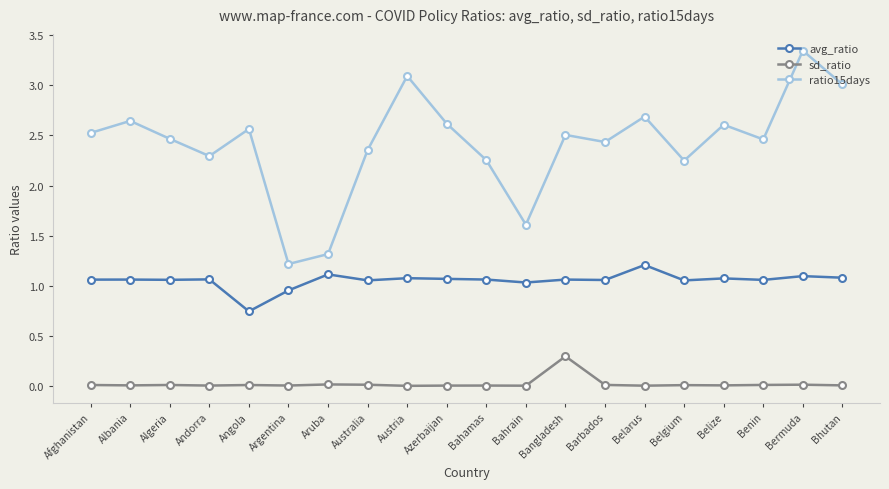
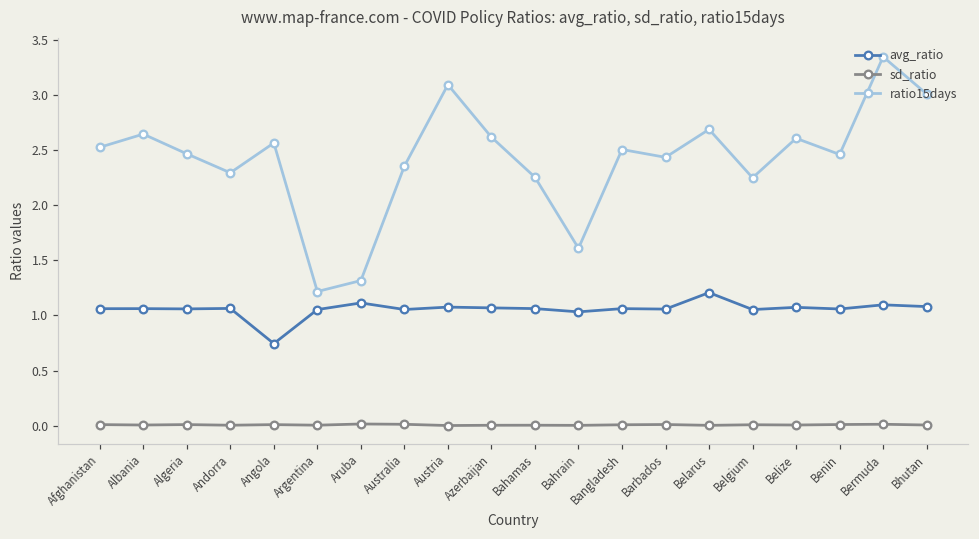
avg_ratio, Argentina: 0.95 -> 1.05
sd_ratio, Bangladesh: 0.30 -> 0.01
